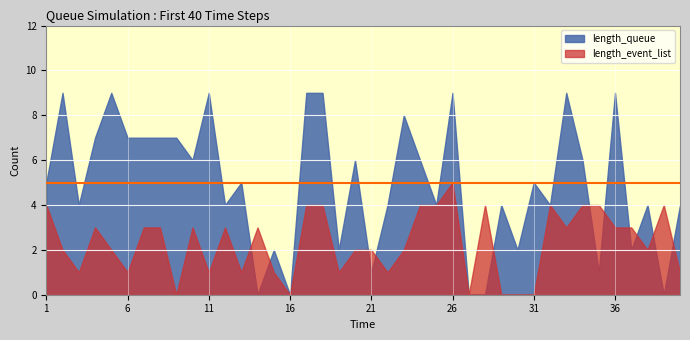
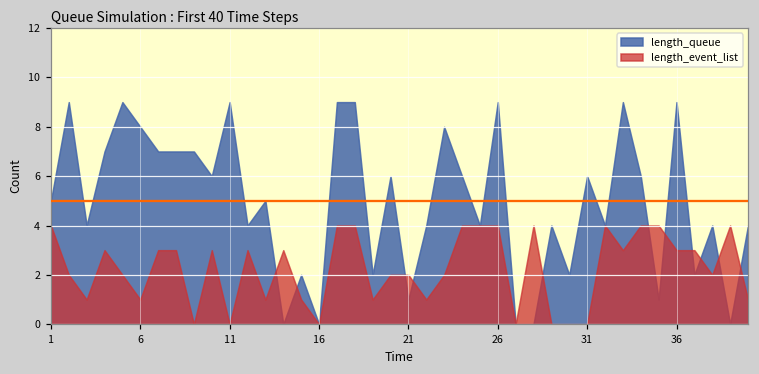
length_queue, 6: 7 -> 8
length_event_list, 11: 1 -> 0
length_event_list, 26: 5 -> 4
length_queue, 31: 5 -> 6
